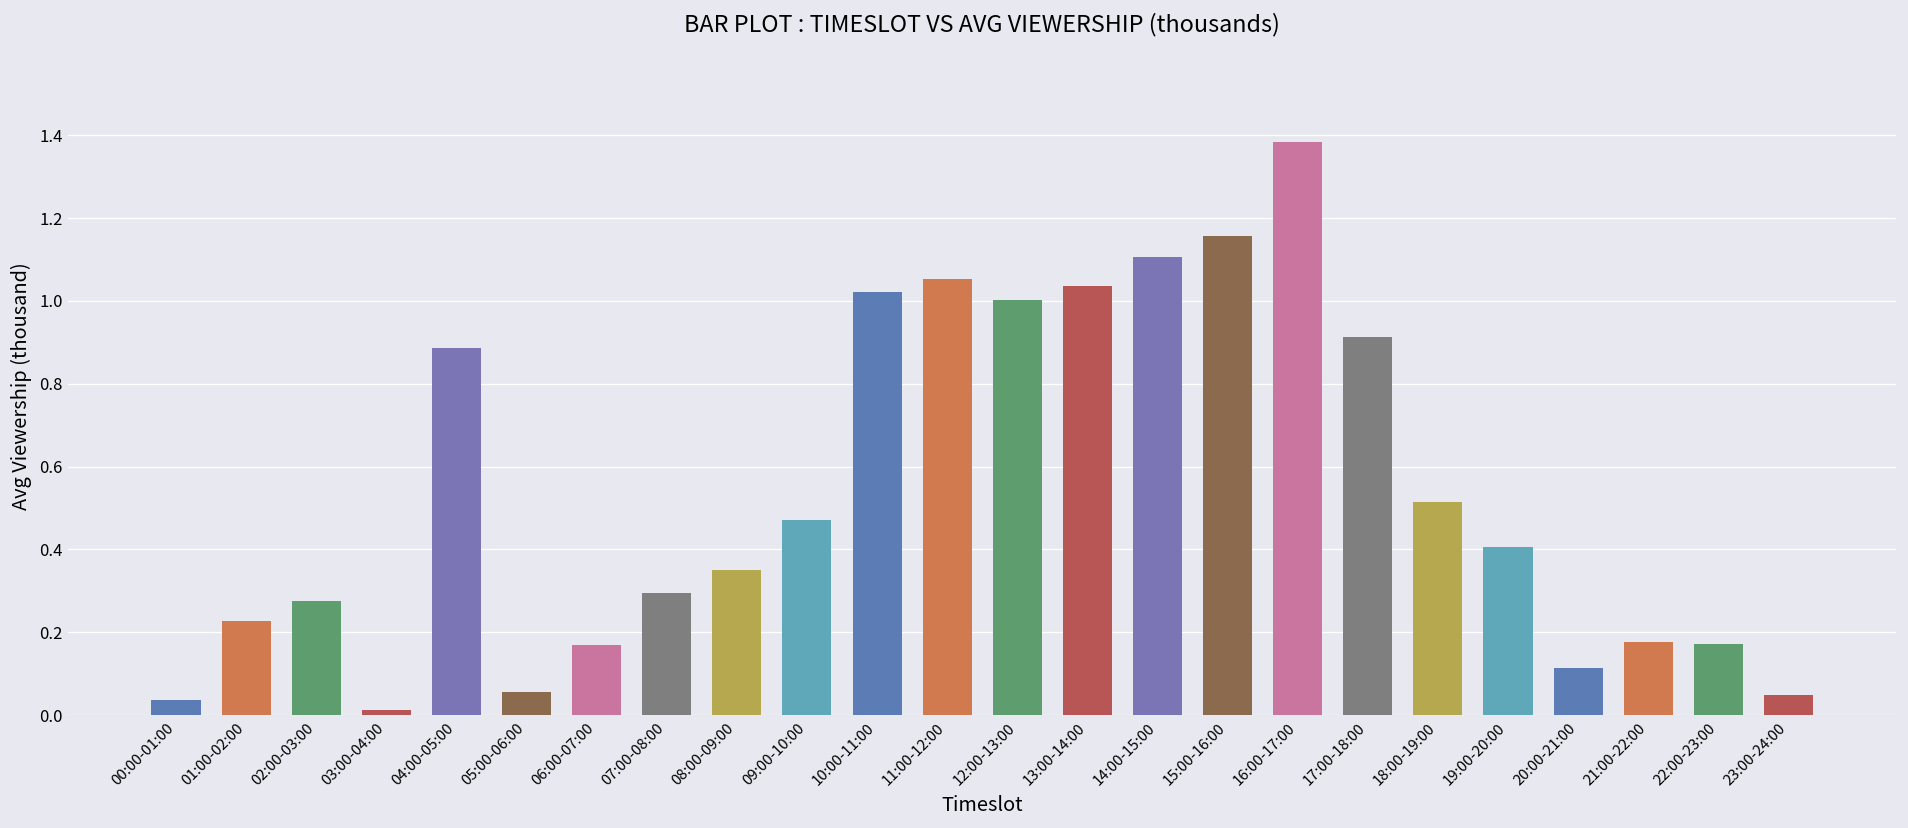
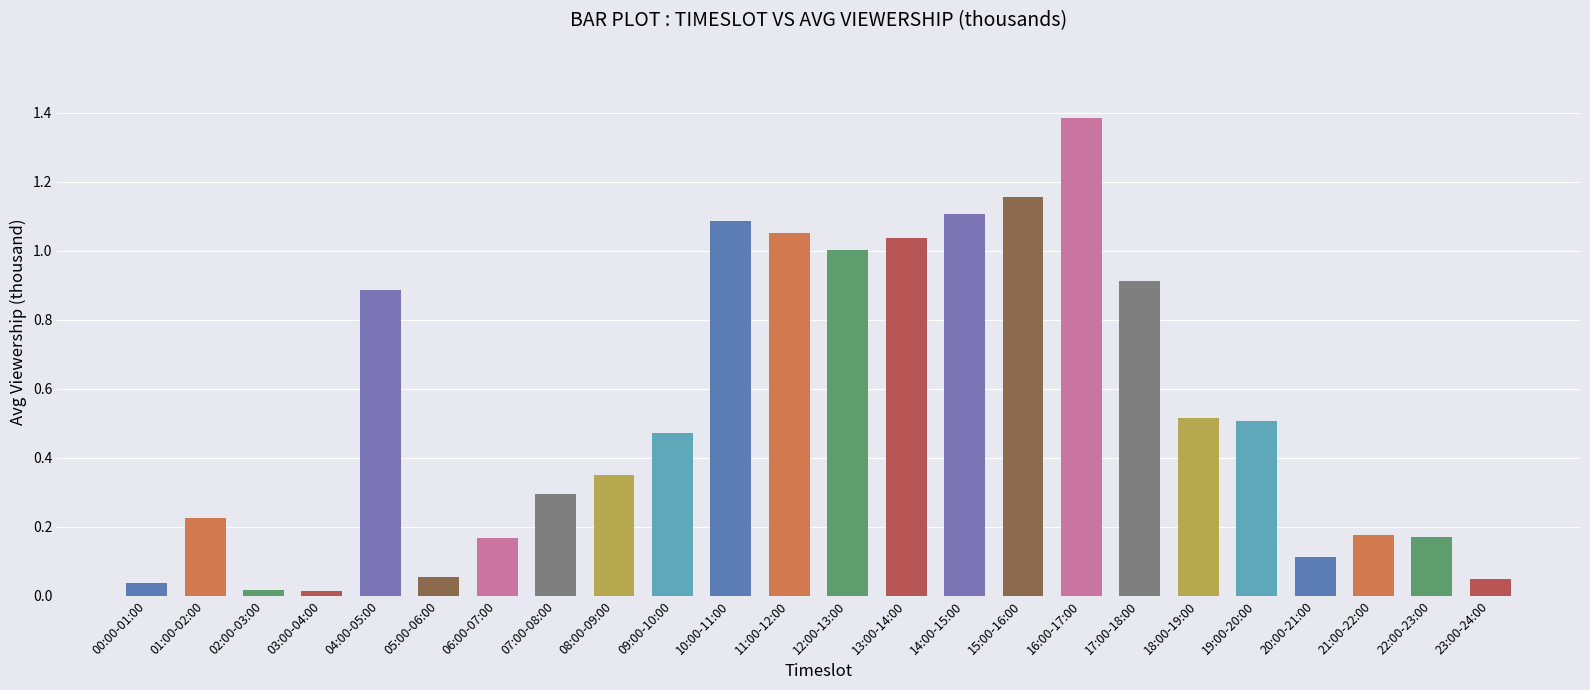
02:00-03:00: 0.28 -> 0.02
10:00-11:00: 1.02 -> 1.09
19:00-20:00: 0.40 -> 0.51
